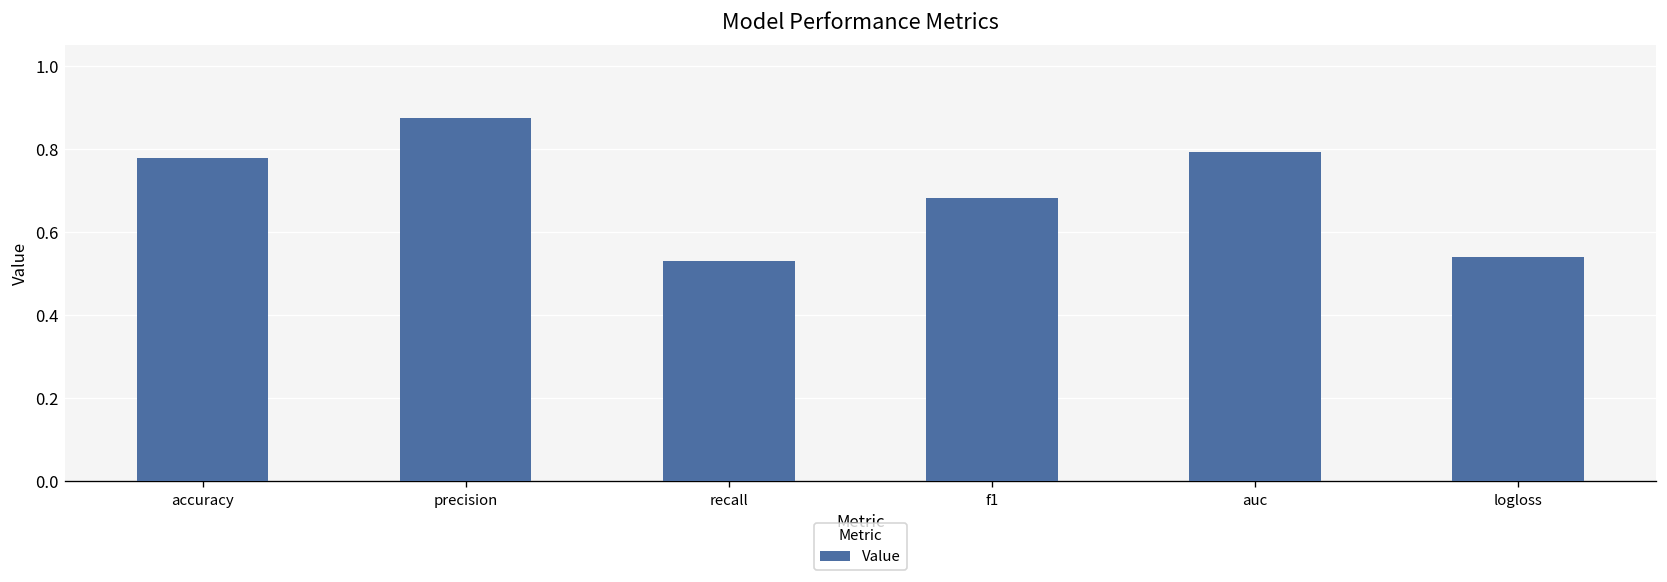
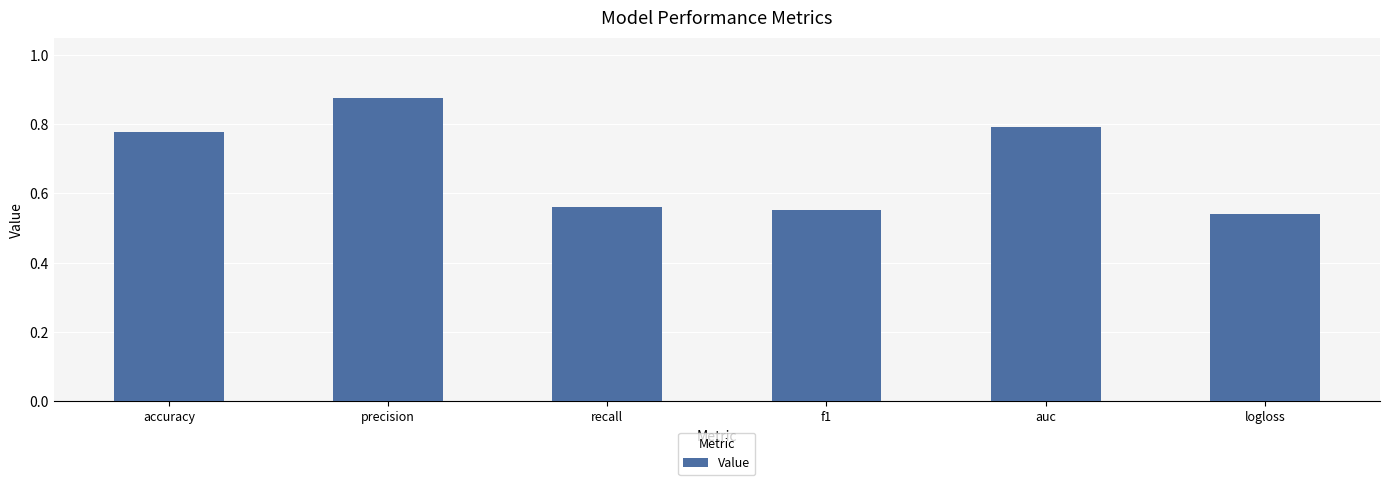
recall: 0.53 -> 0.56
f1: 0.68 -> 0.55
